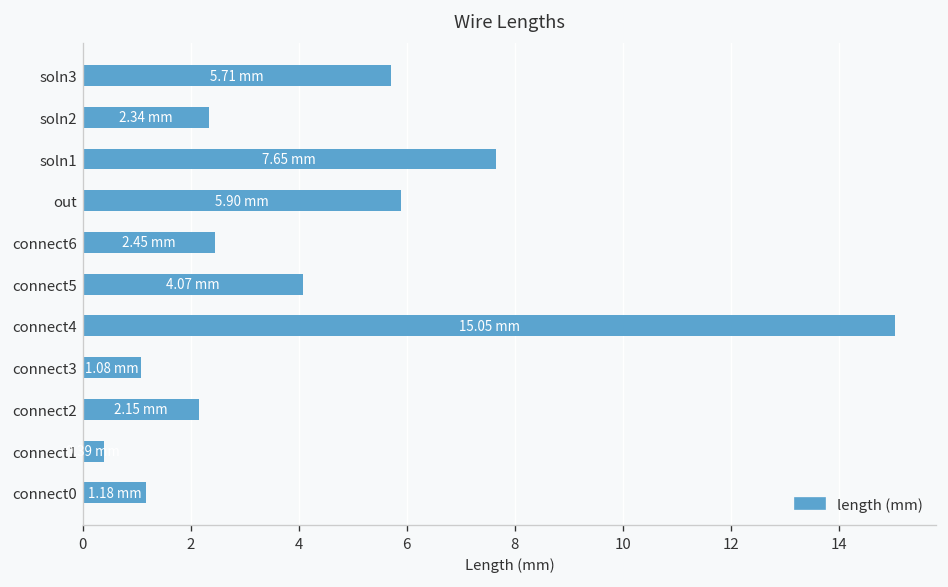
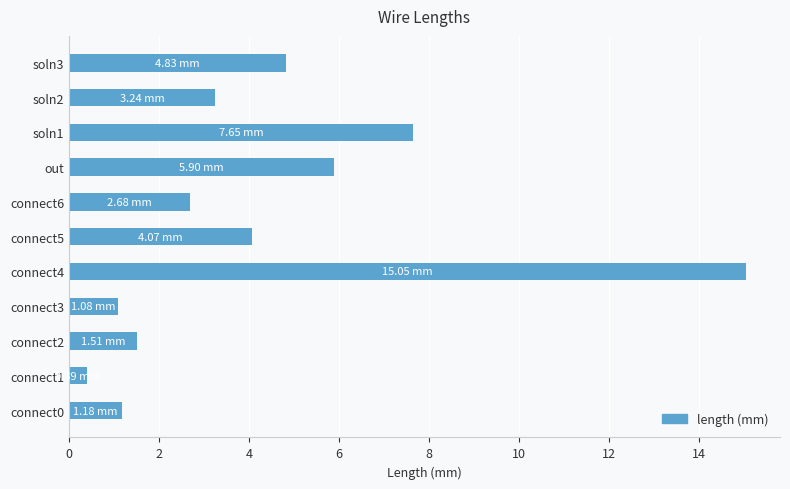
soln3: 5.71 -> 4.83
soln2: 2.34 -> 3.24
connect6: 2.45 -> 2.68
connect2: 2.15 -> 1.51
